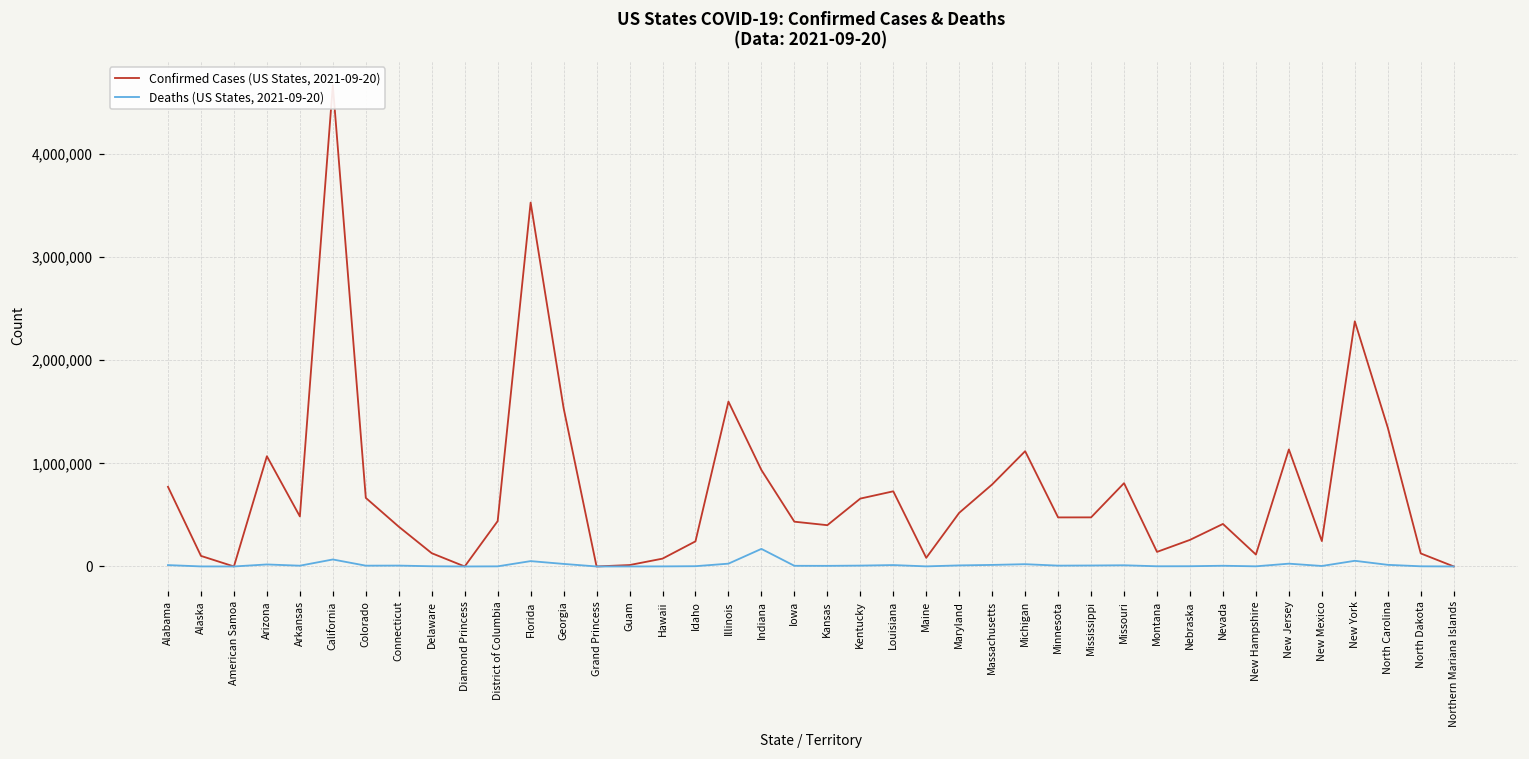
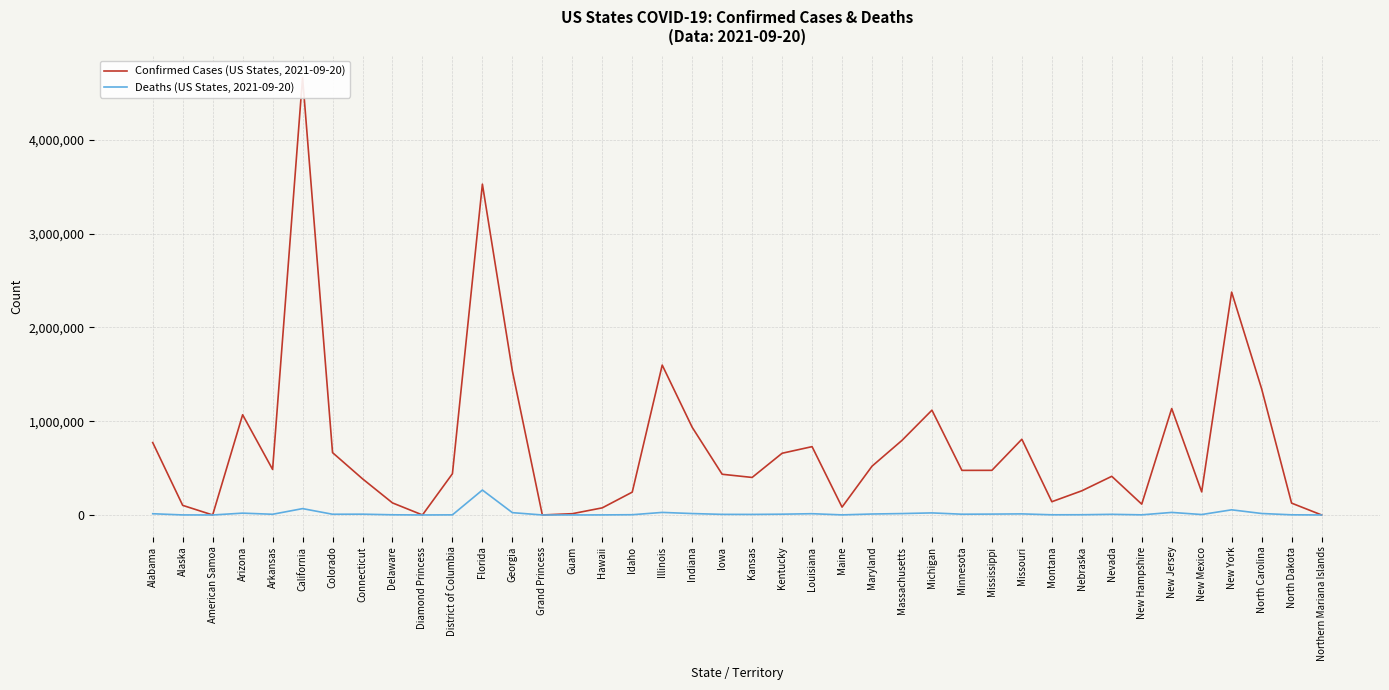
Deaths (US States, 2021-09-20), Florida: 100,000 -> 300,000
Deaths (US States, 2021-09-20), Indiana: 200,000 -> 0
